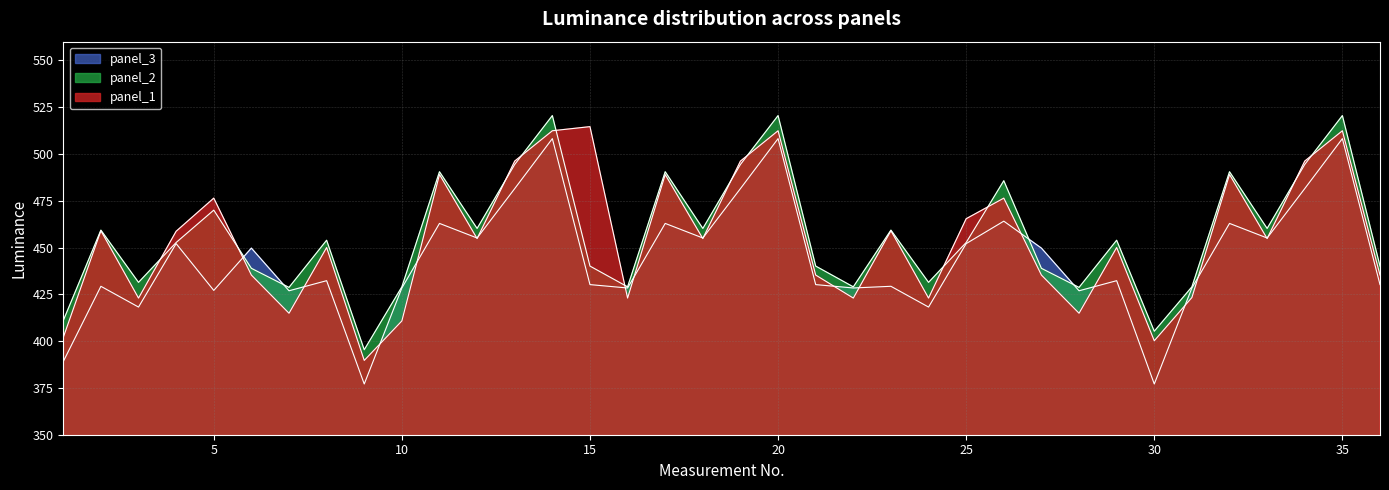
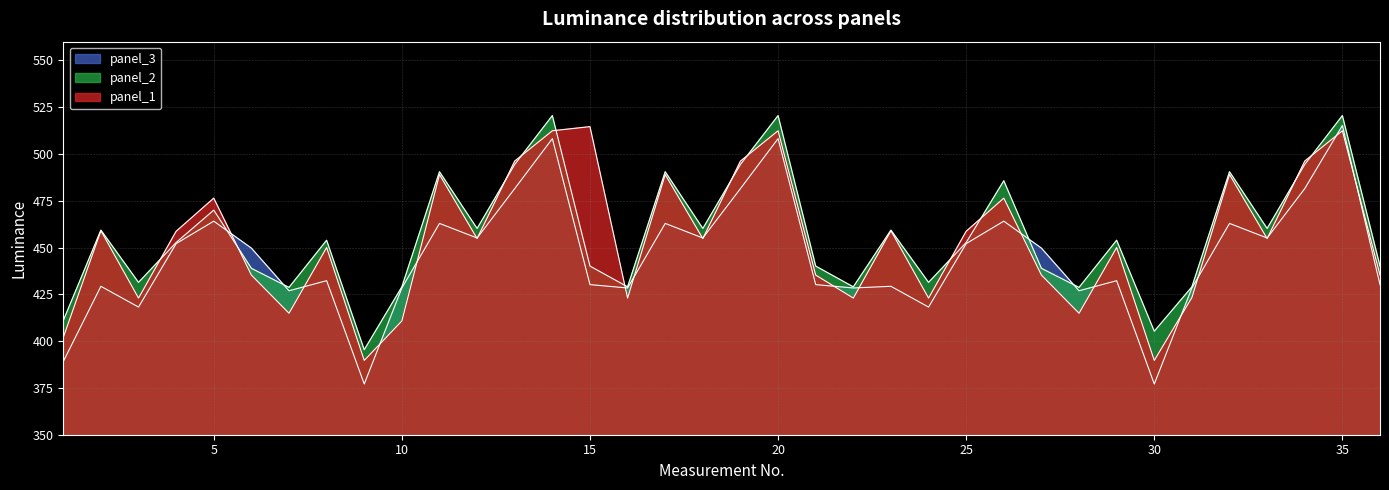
panel_3, 5: 427 -> 464
panel_1, 25: 465 -> 459
panel_1, 30: 400 -> 390
panel_3, 35: 508 -> 515
